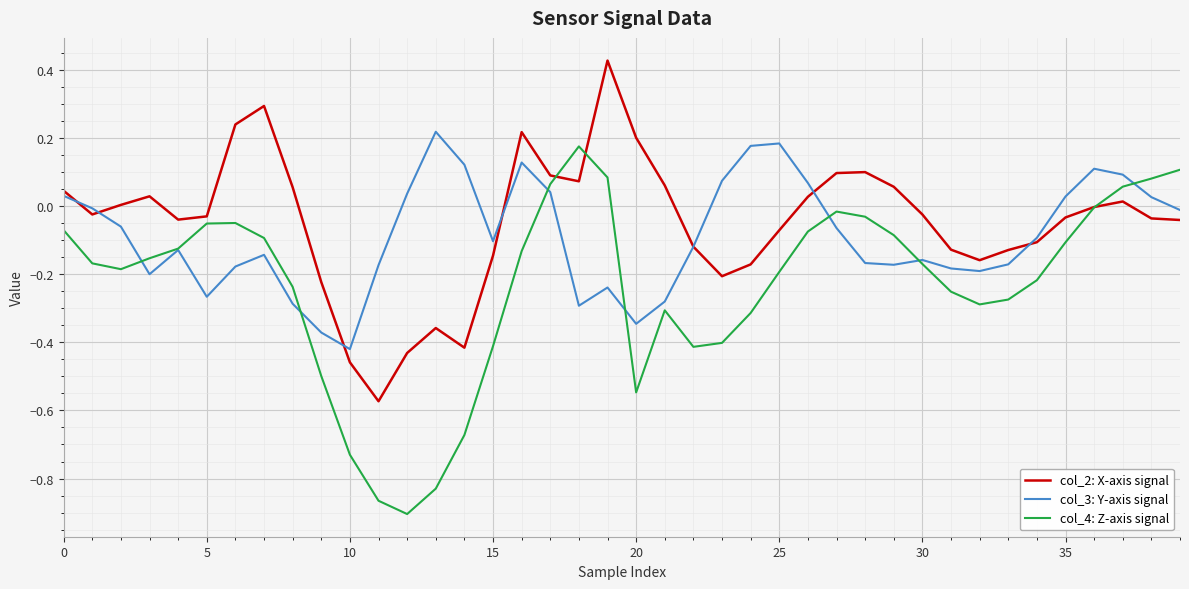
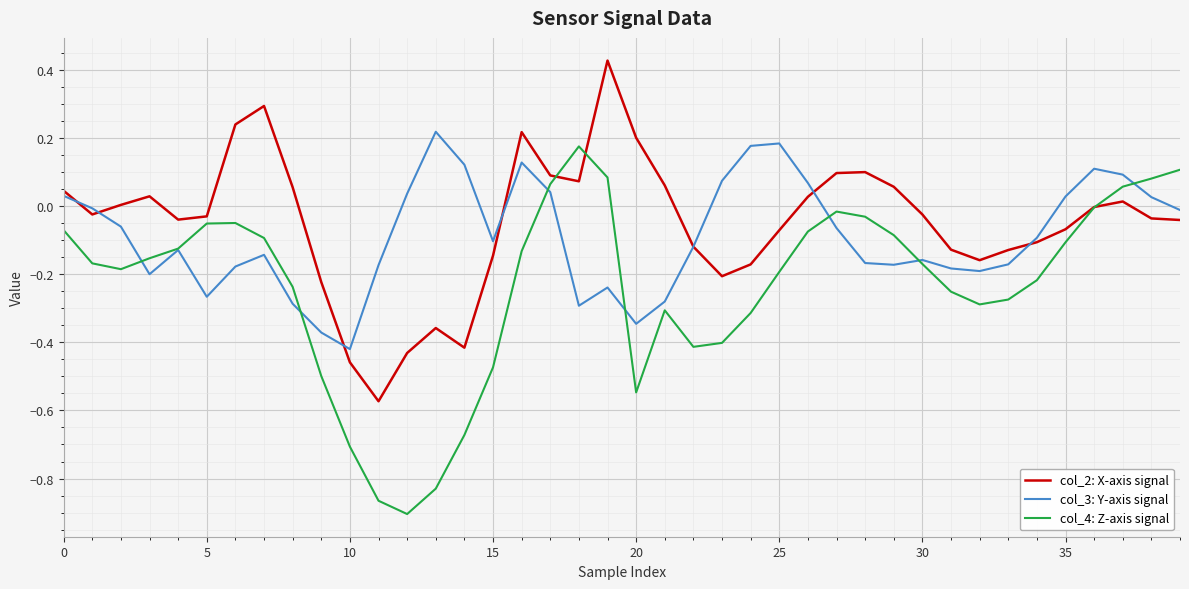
col_4: Z-axis signal, 10: -0.73 -> -0.71
col_4: Z-axis signal, 15: -0.41 -> -0.47
col_2: X-axis signal, 35: -0.03 -> -0.07
